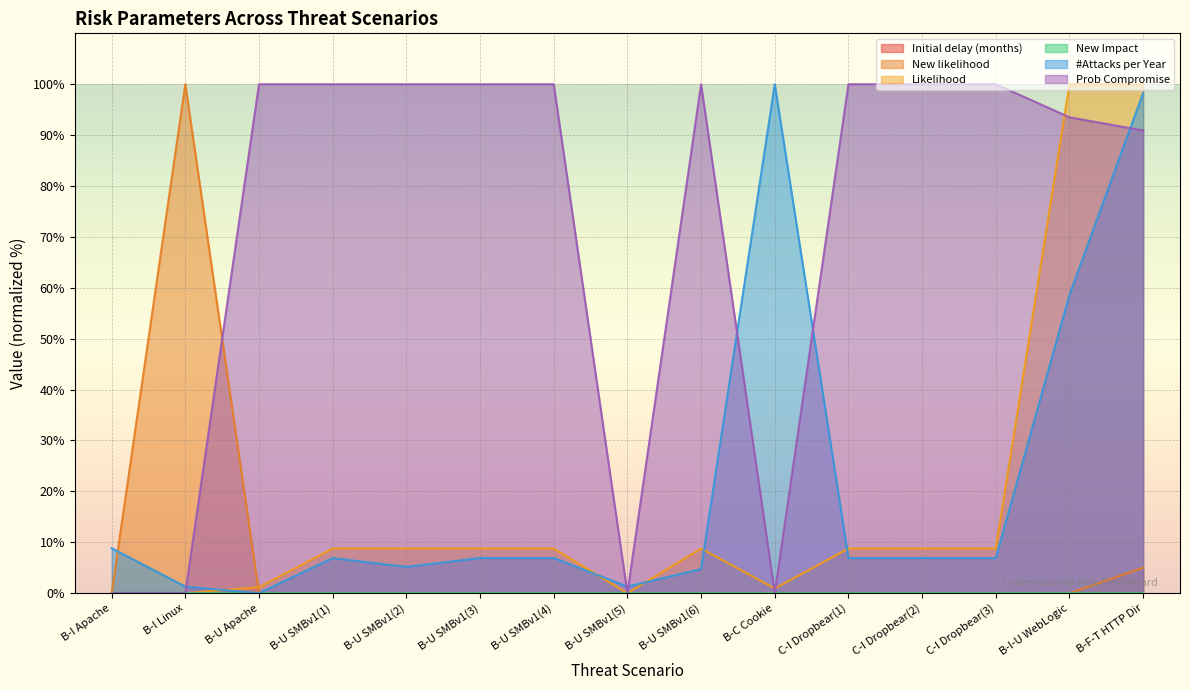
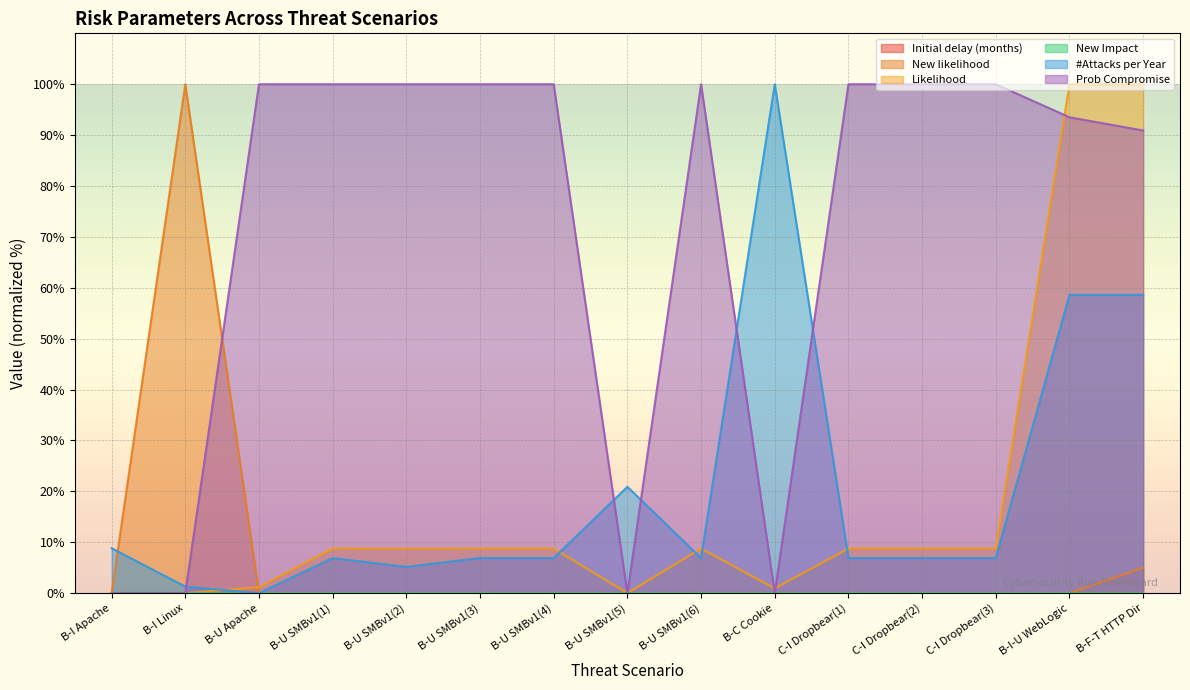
#Attacks per Year, B-U SMBv1(5): 1% -> 21%
#Attacks per Year, B-U SMBv1(6): 5% -> 7%
#Attacks per Year, B-F-T HTTP Dir: 98% -> 59%
